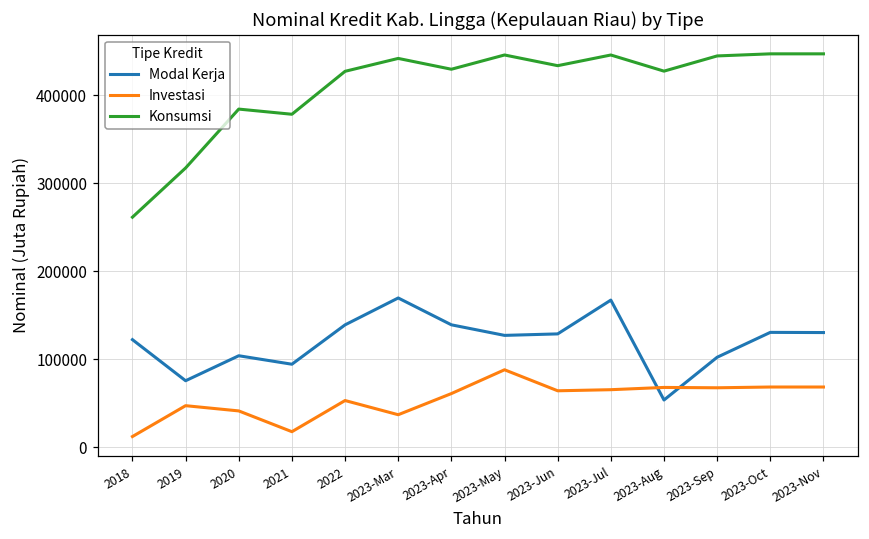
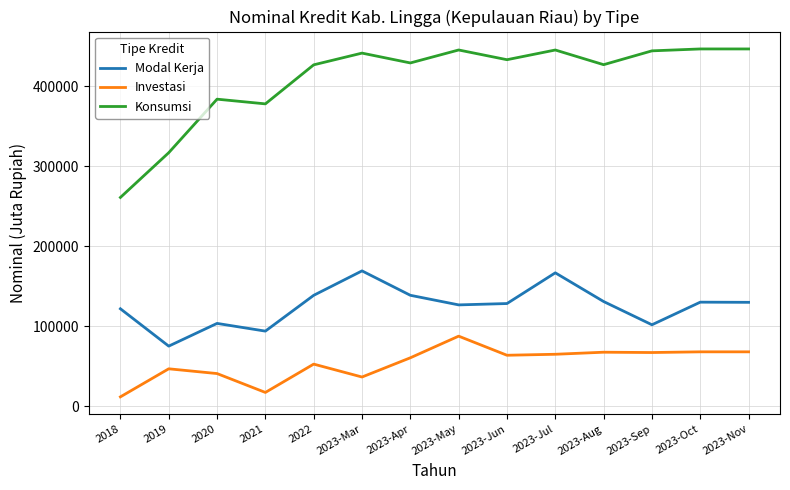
Modal Kerja, 2023-Aug: 50000 -> 130000
